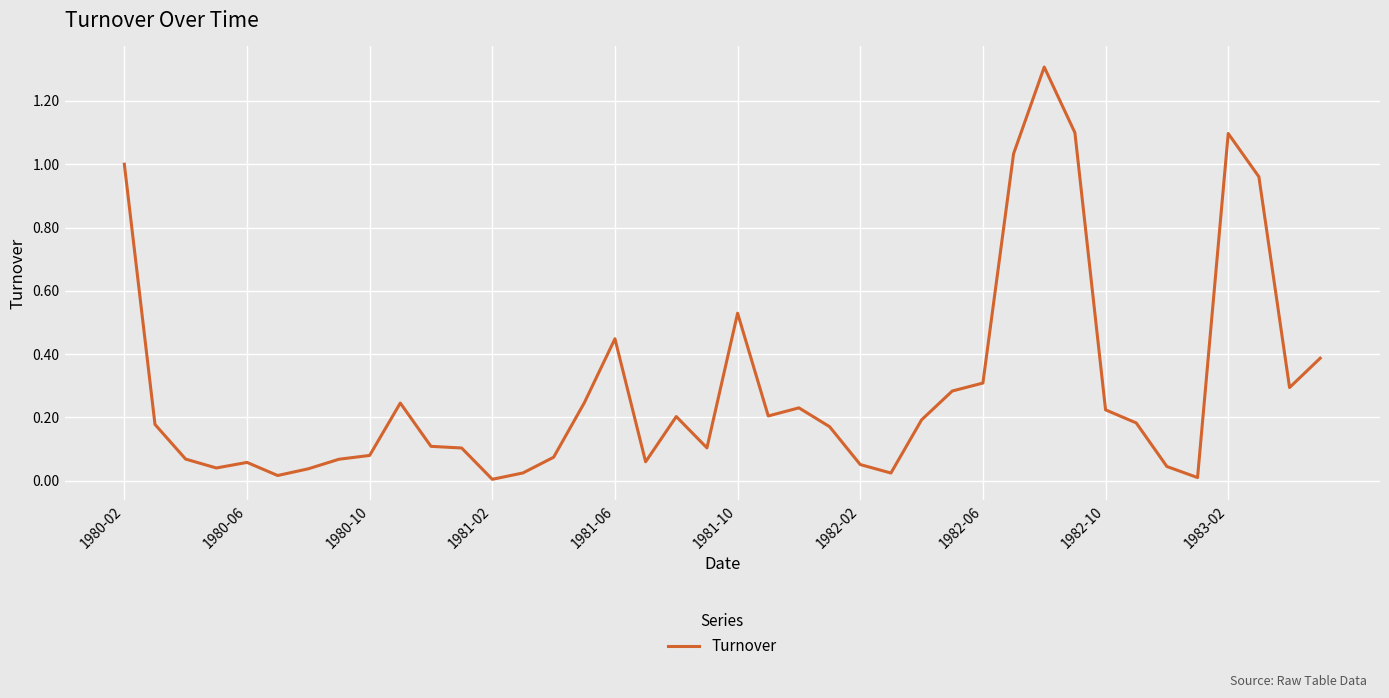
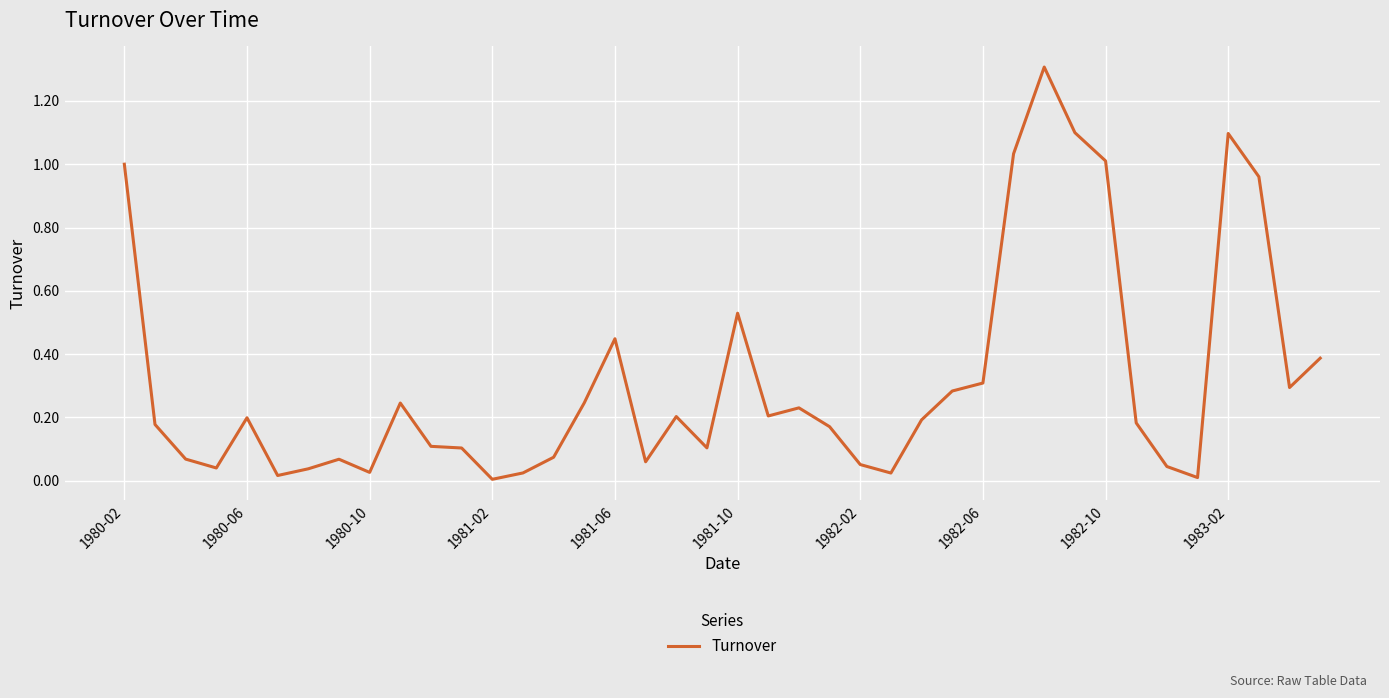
1980-06: 0.06 -> 0.20
1980-10: 0.08 -> 0.03
1982-10: 0.22 -> 1.01
